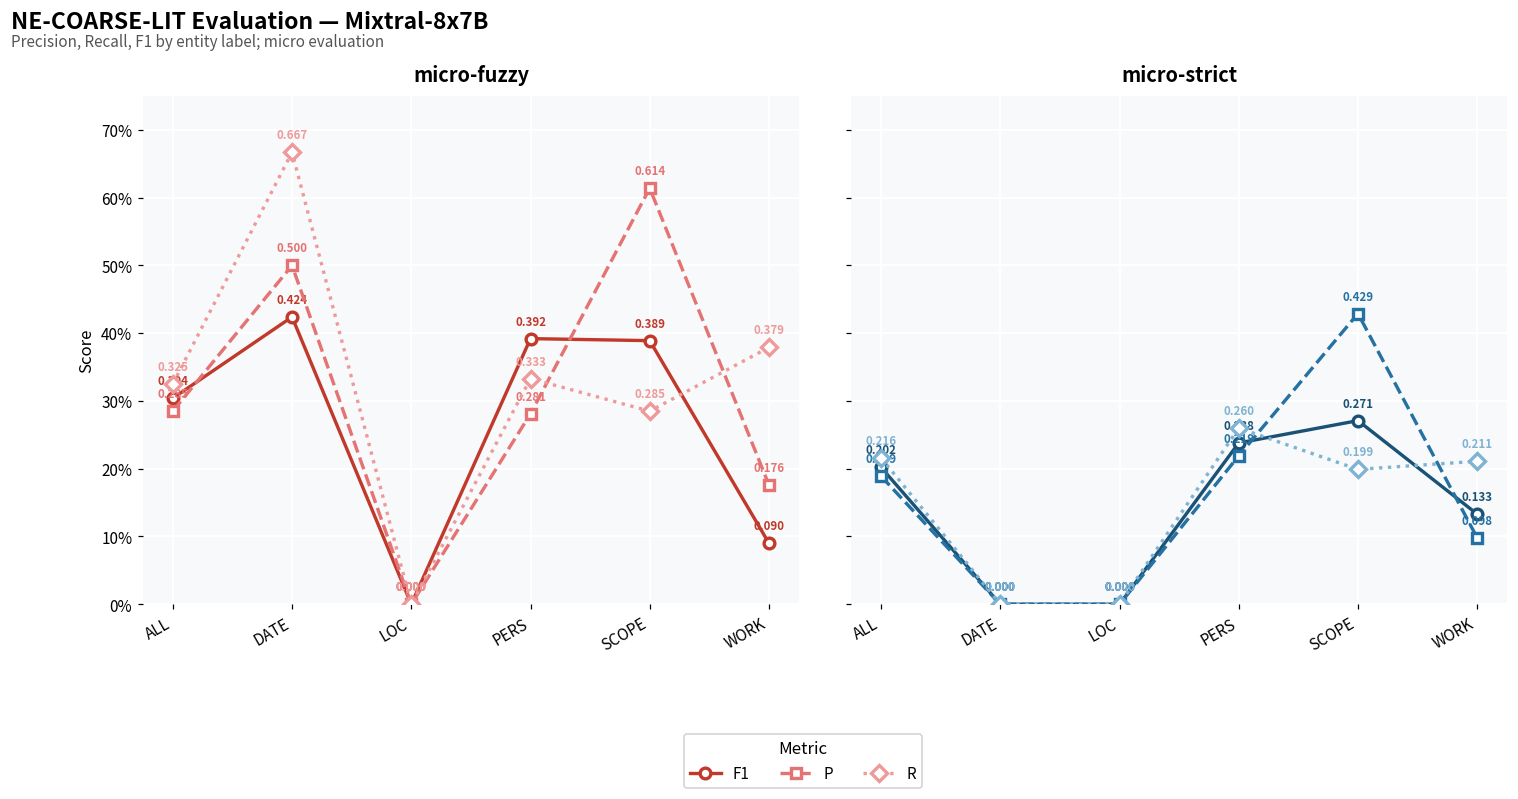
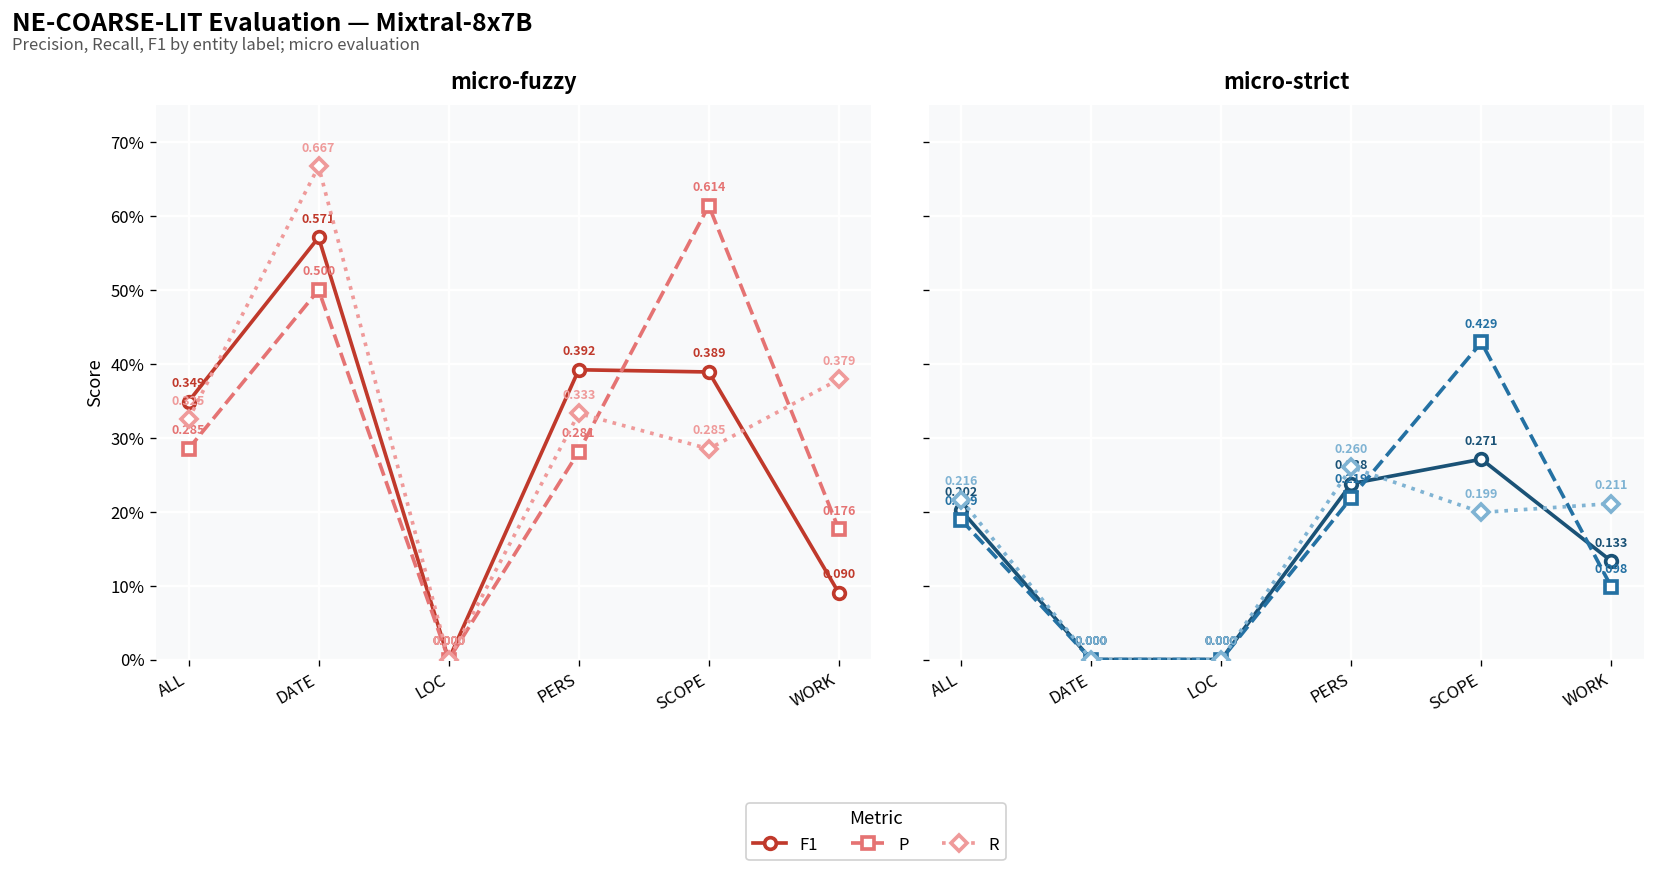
micro-fuzzy, F1, ALL: 0.304 -> 0.349
micro-fuzzy, F1, DATE: 0.424 -> 0.571
